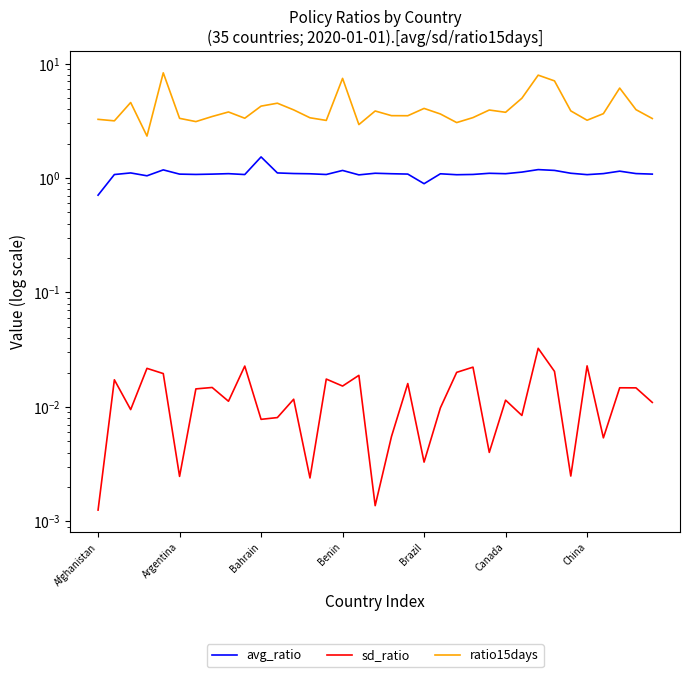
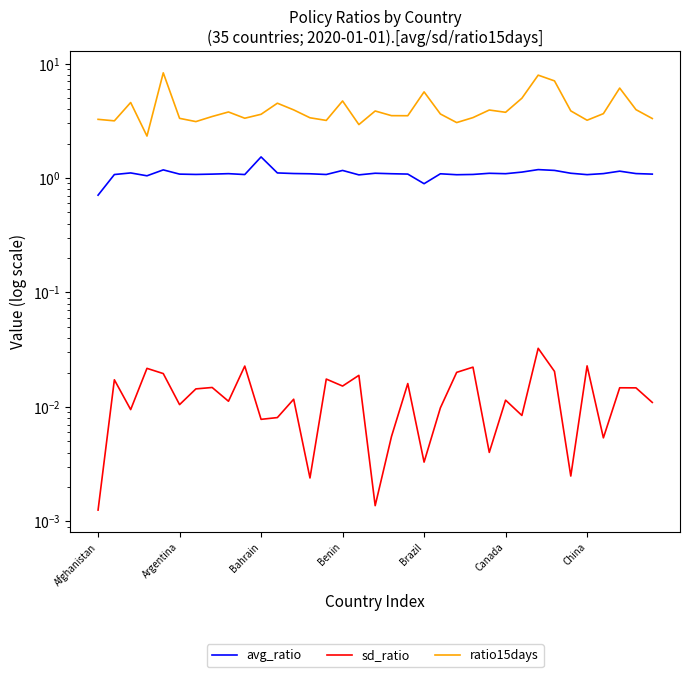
sd_ratio, Argentina: 0.0025 -> 0.010
ratio15days, Bahrain: 4.2 -> 3.6
ratio15days, Benin: 7 -> 4.7
ratio15days, Brazil: 4.1 -> 6
